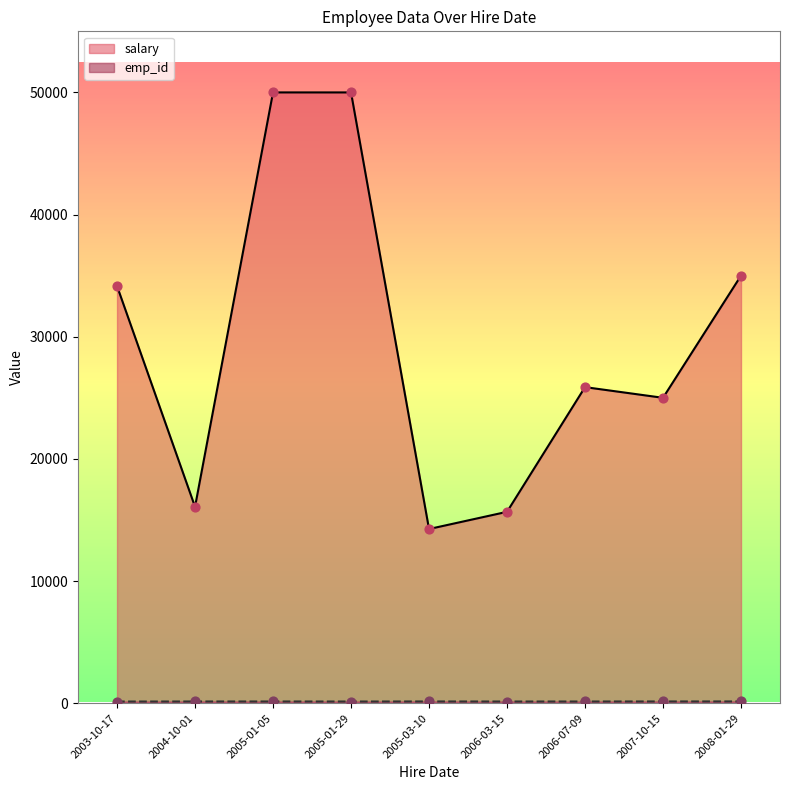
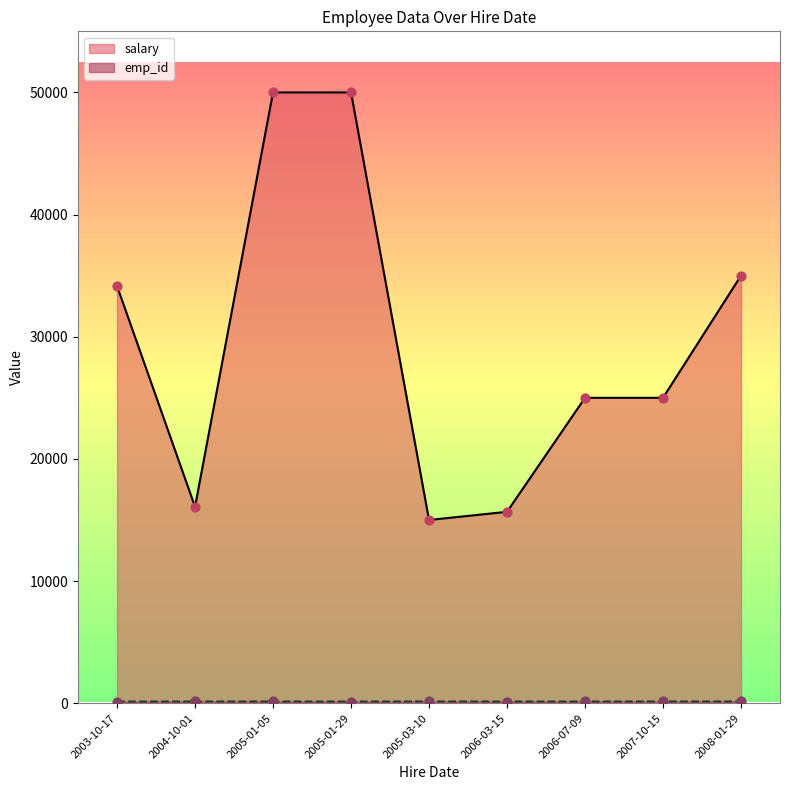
salary, 2005-03-10: 14300 -> 15000
salary, 2006-07-09: 25900 -> 25000
